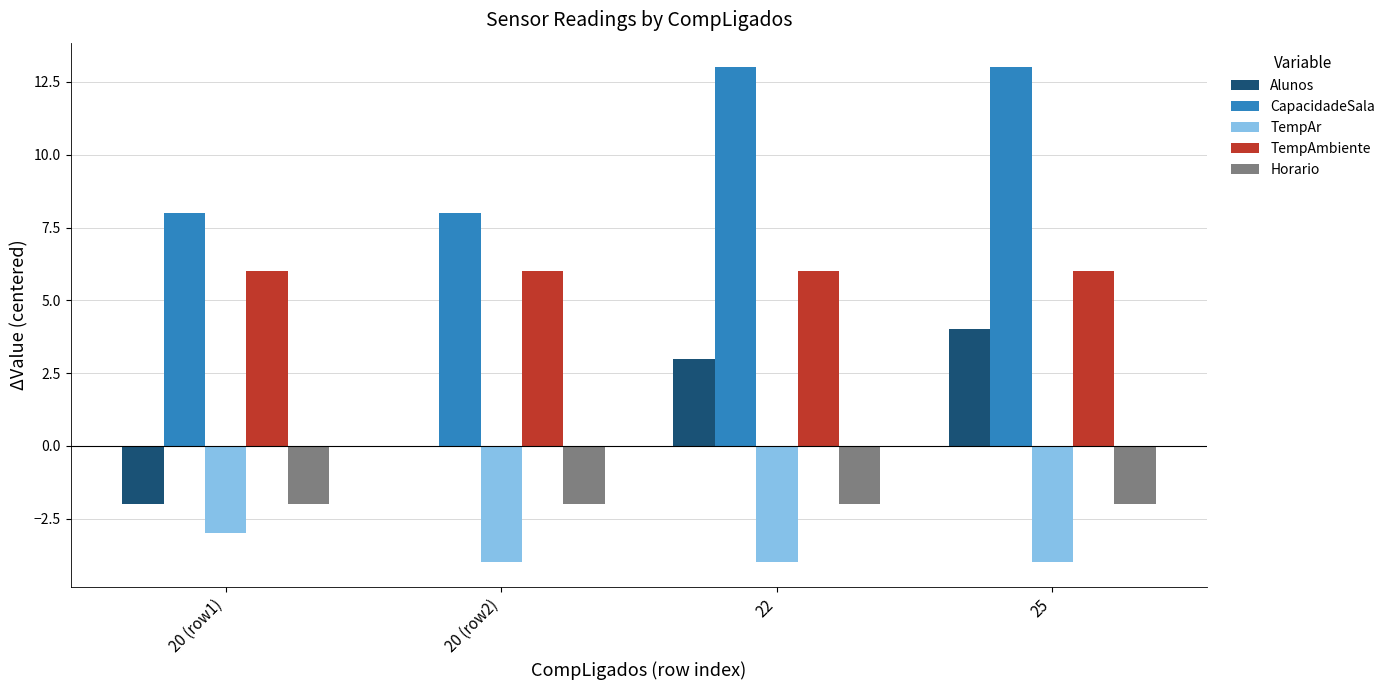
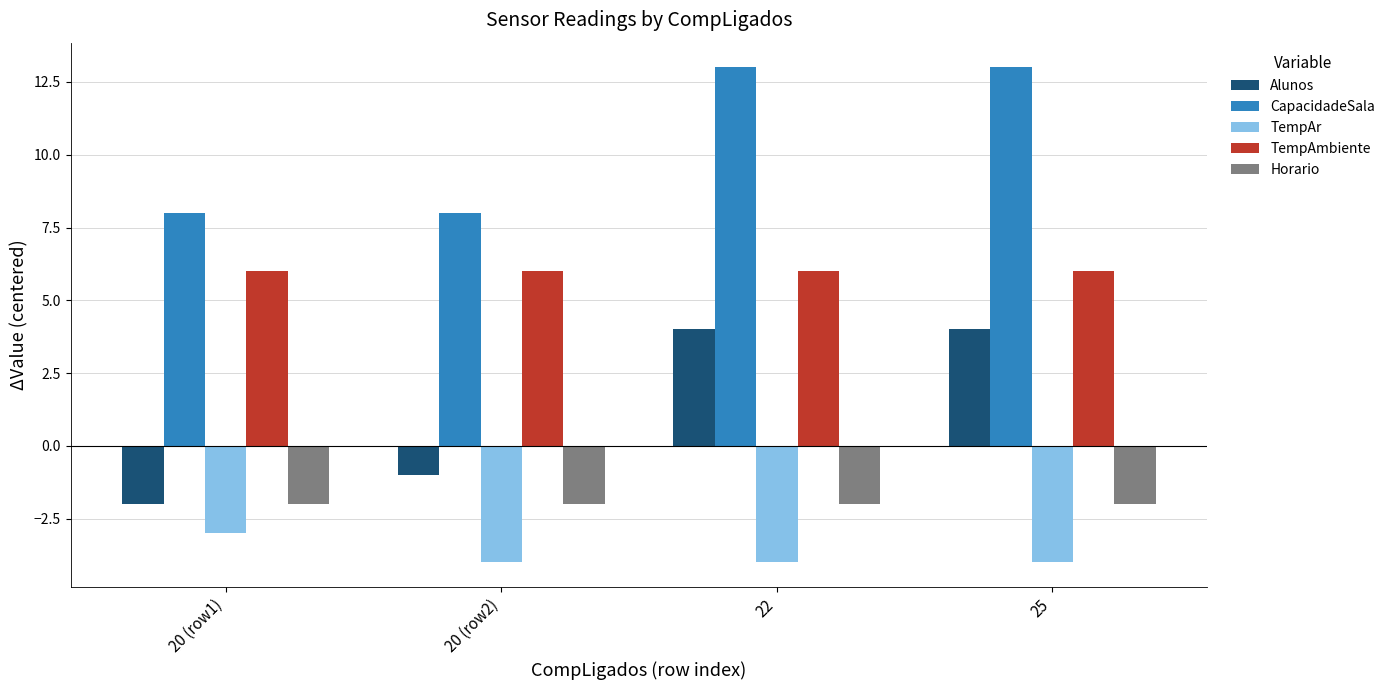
Alunos, 20 (row2): 0.0 -> -1.0
Alunos, 22: 3.0 -> 4.0
